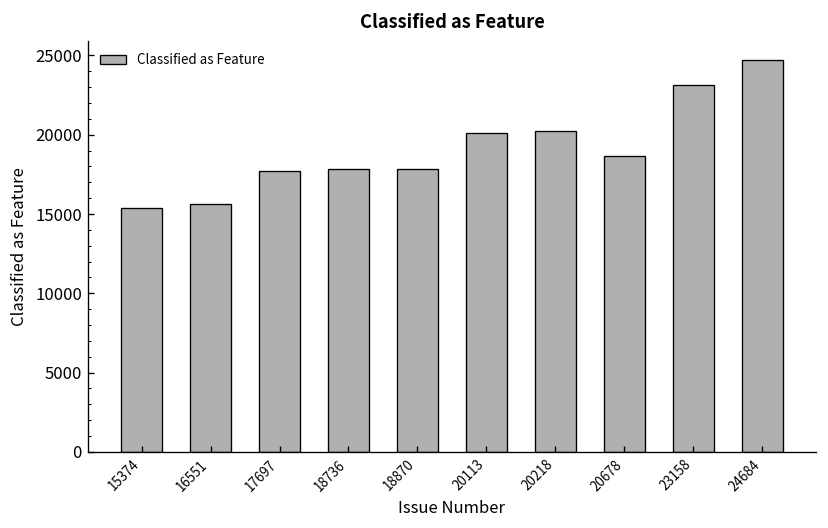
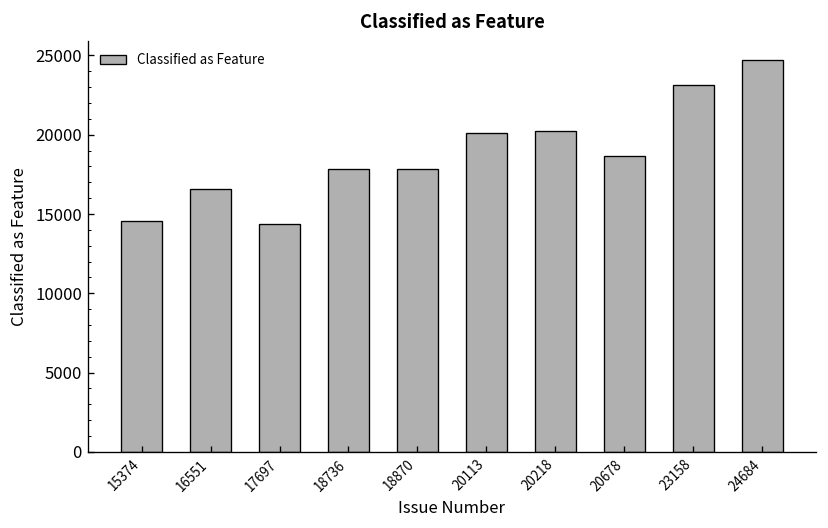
15374: 15400 -> 14600
16551: 15600 -> 16600
17697: 17700 -> 14400
